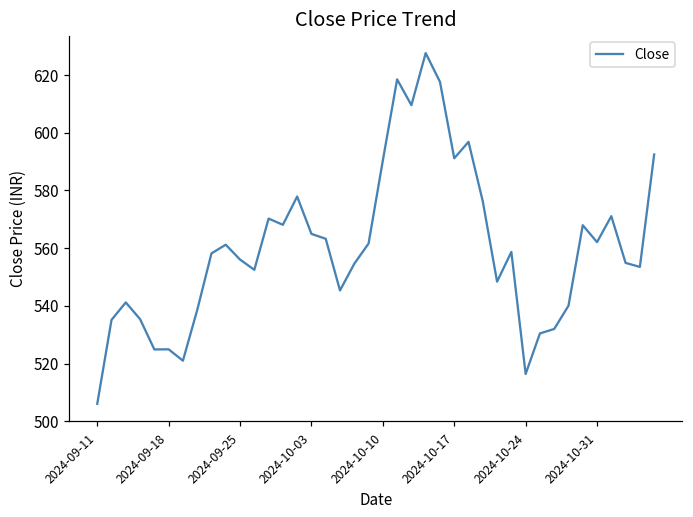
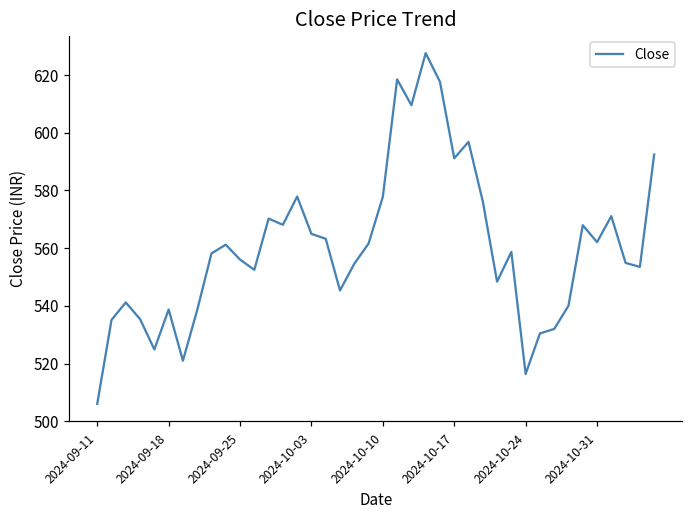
2024-09-18: 525 -> 539
2024-10-10: 590 -> 578
